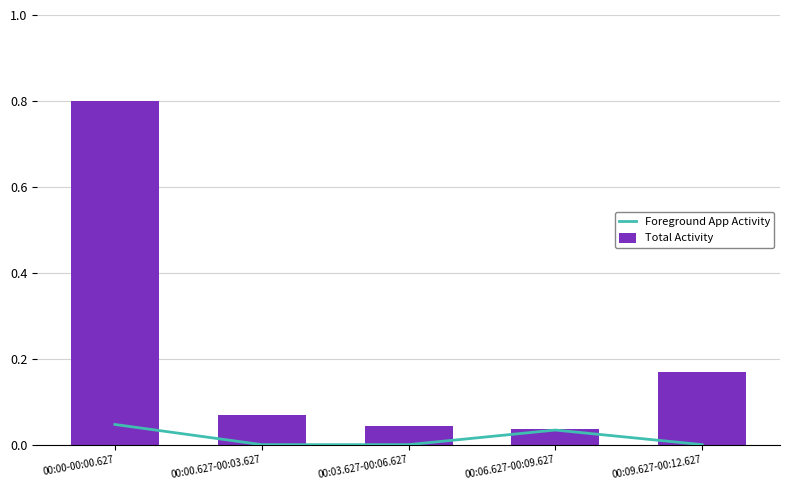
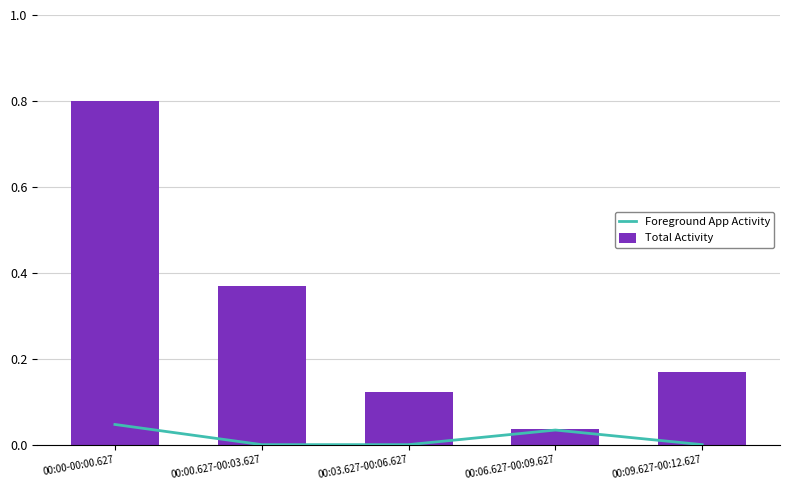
Total Activity, 00:00.627-00:03.627: 0.07 -> 0.37
Total Activity, 00:03.627-00:06.627: 0.04 -> 0.12
